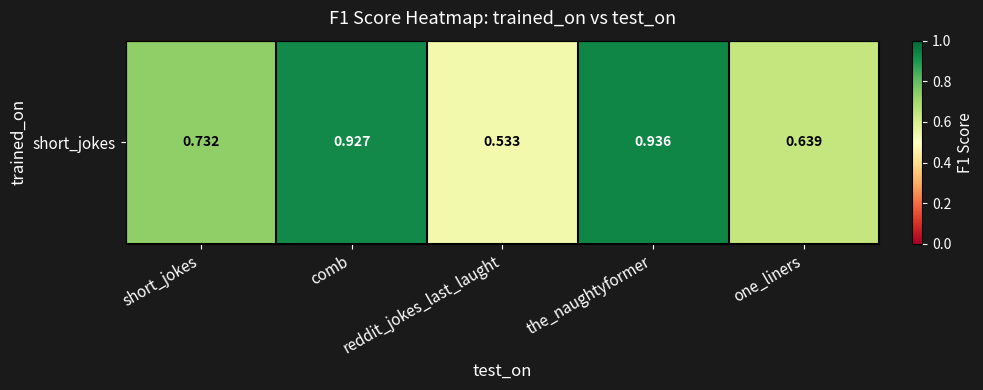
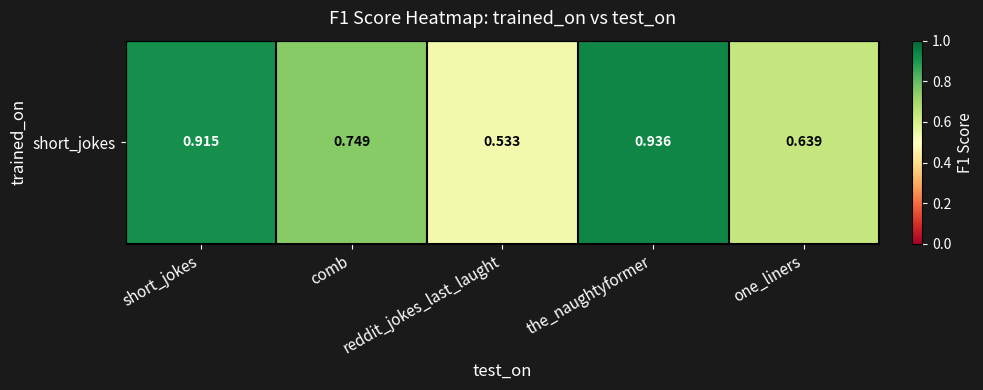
short_jokes, short_jokes: 0.732 -> 0.915
short_jokes, comb: 0.927 -> 0.749
